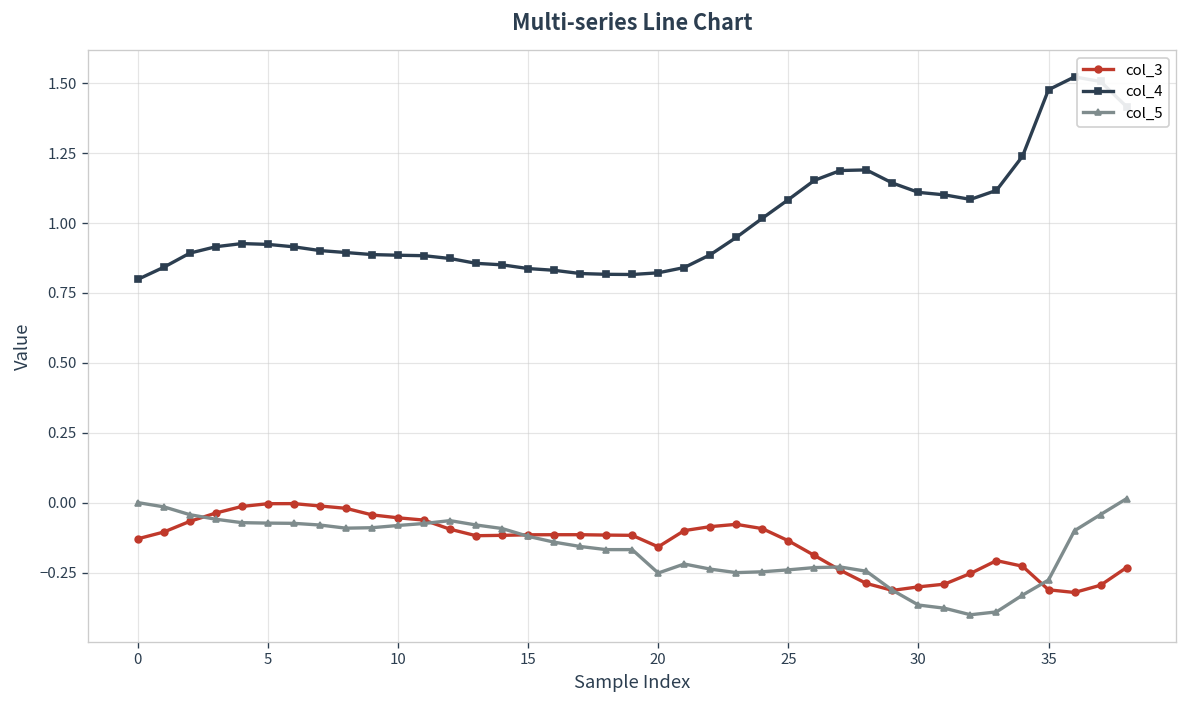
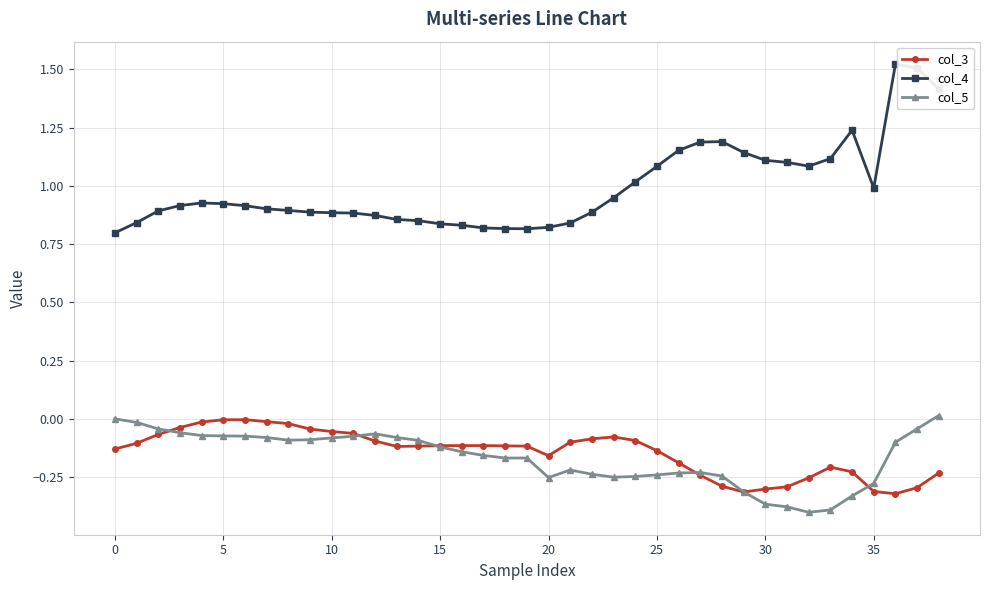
col_4, 35: 1.48 -> 0.99
